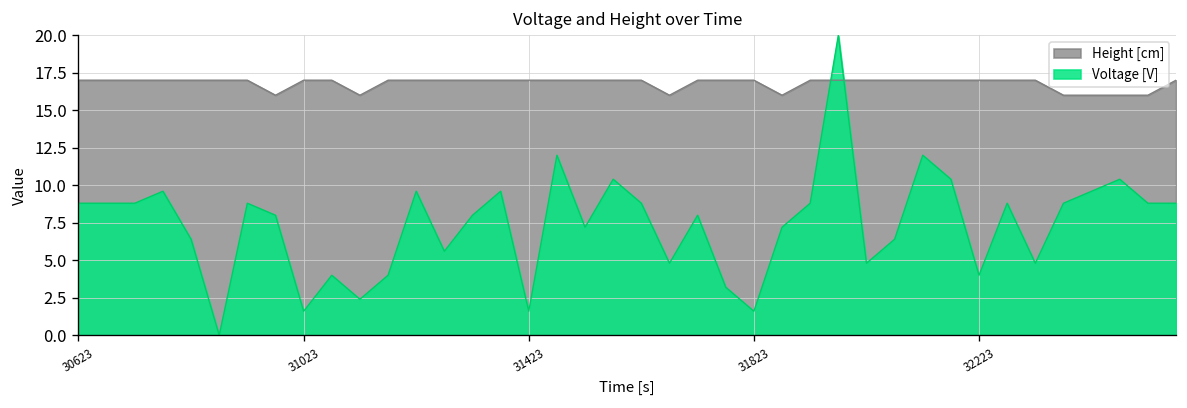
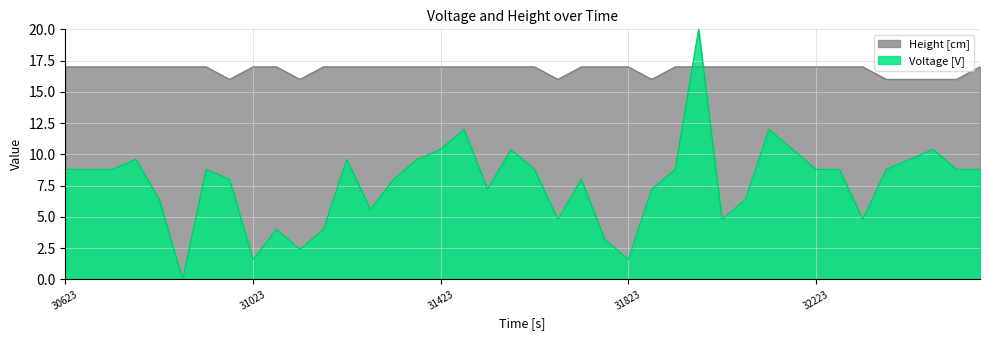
Voltage [V], 31423: 1.6 -> 10.4
Voltage [V], 32223: 4.0 -> 8.8
